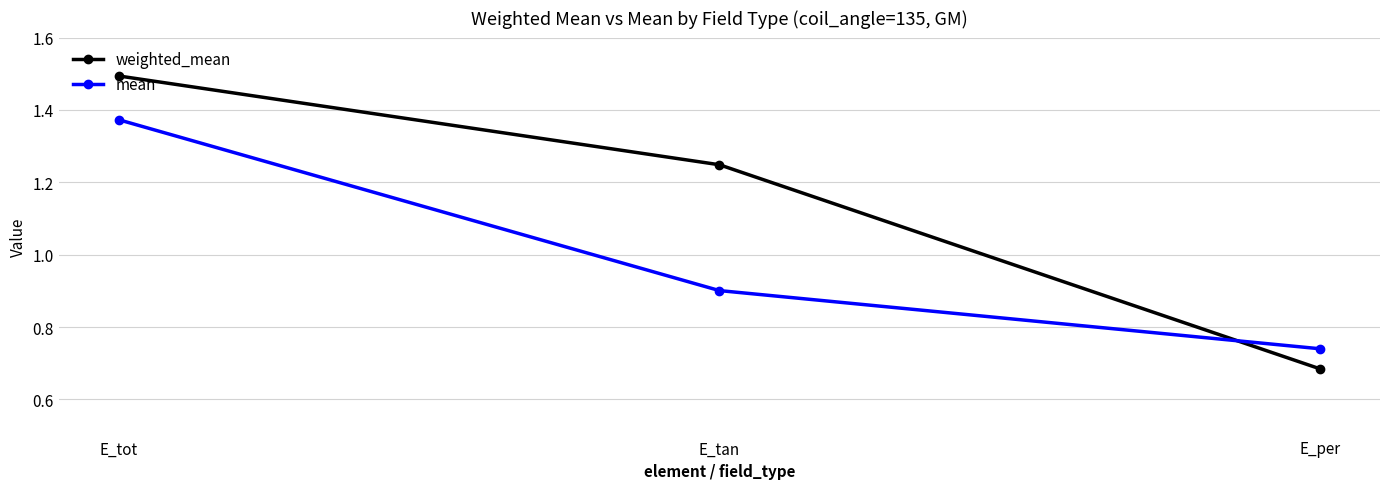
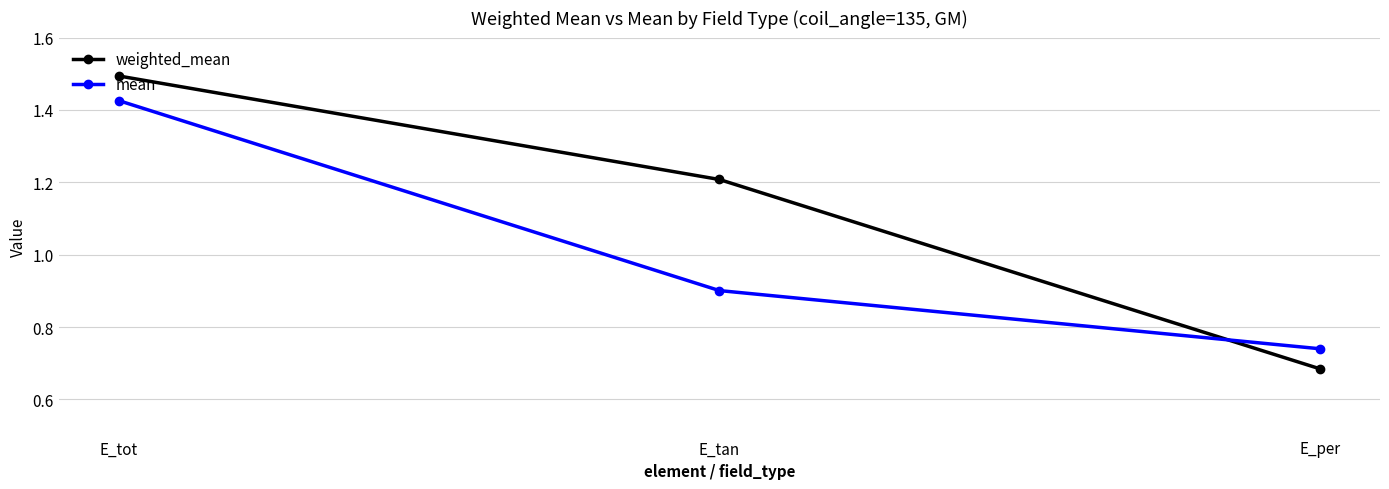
mean, E_tot: 1.37 -> 1.43
weighted_mean, E_tan: 1.25 -> 1.21
